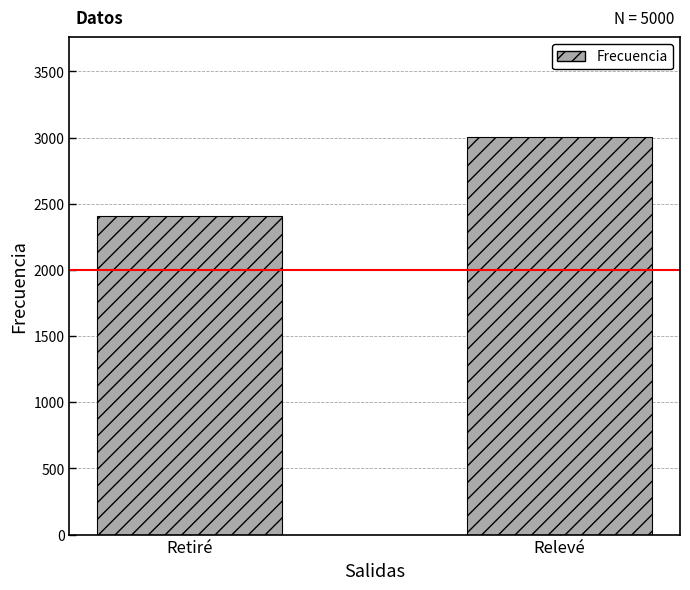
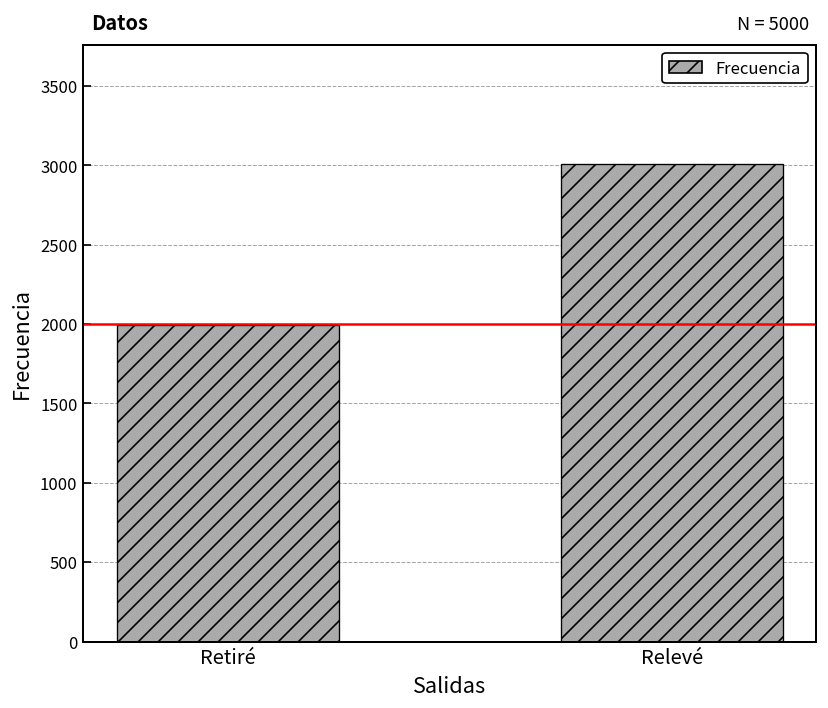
Retiré: 2410 -> 1990
